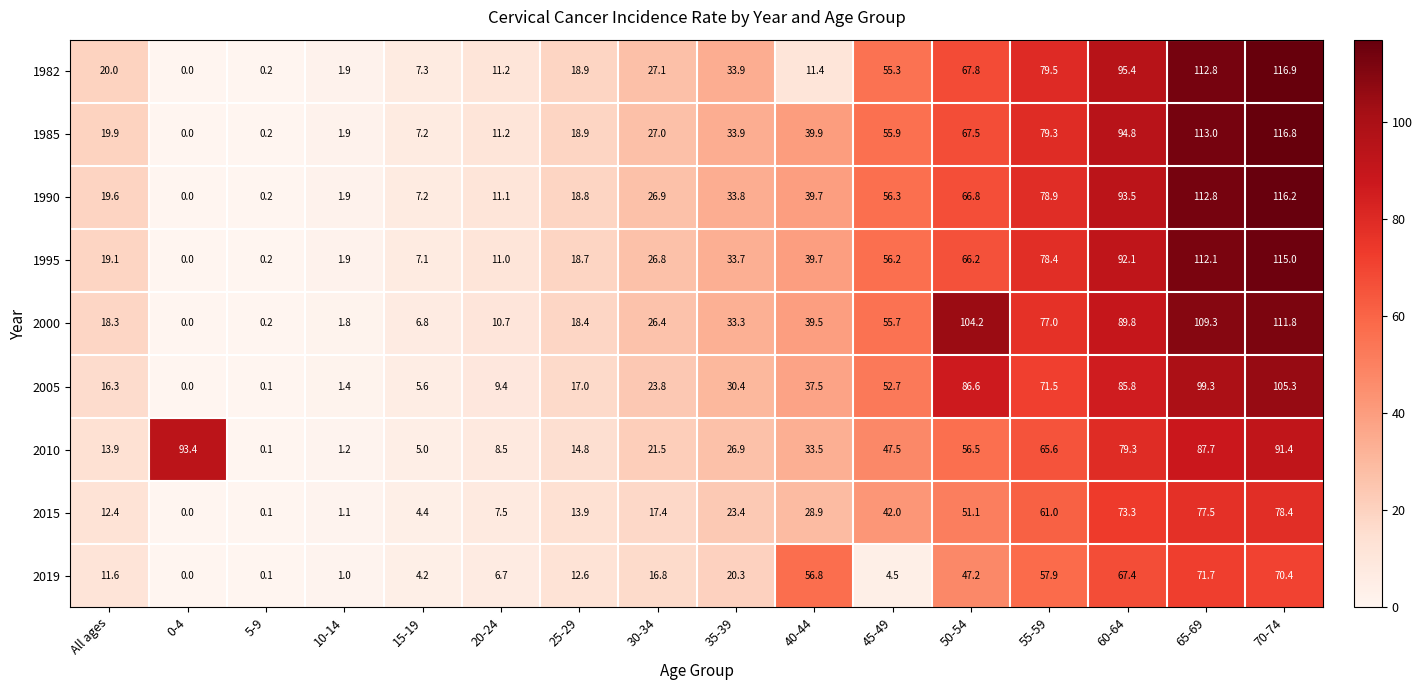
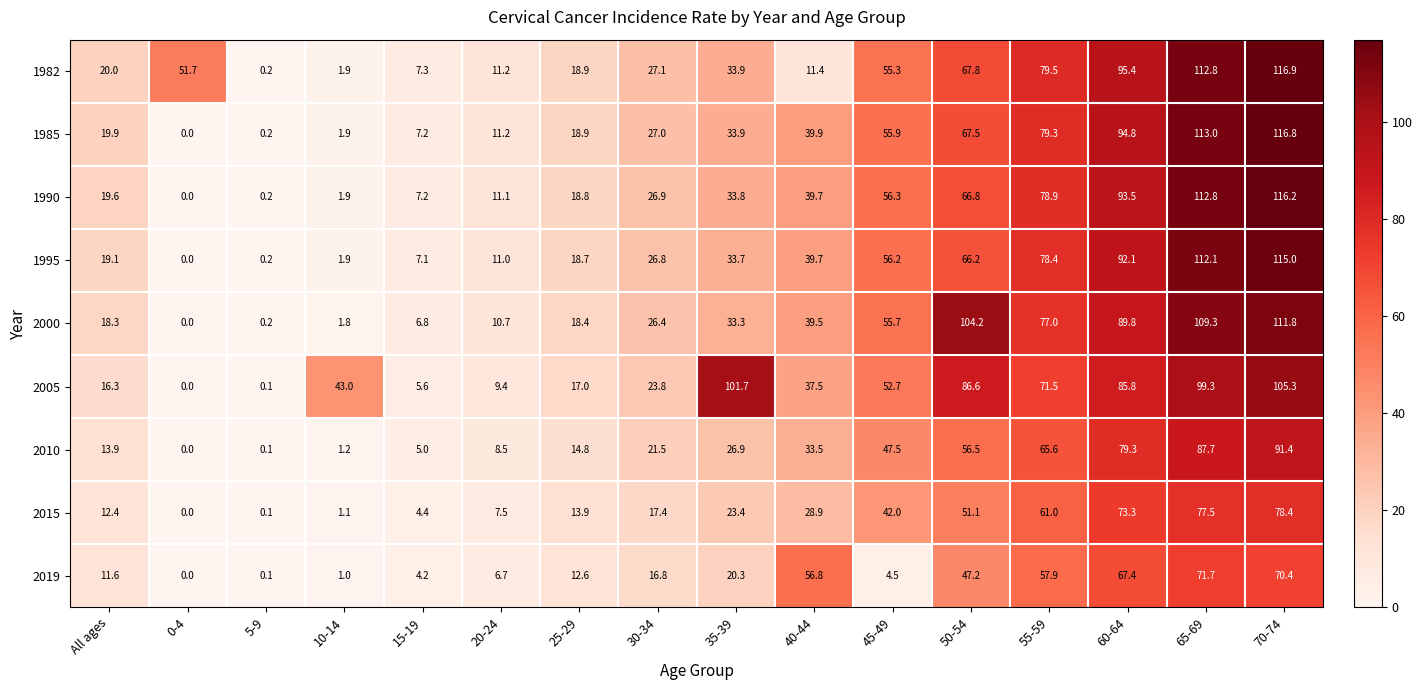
1982, 0-4: 0.0 -> 51.7
2005, 10-14: 1.4 -> 43.0
2005, 35-39: 30.4 -> 101.7
2010, 0-4: 93.4 -> 0.0
